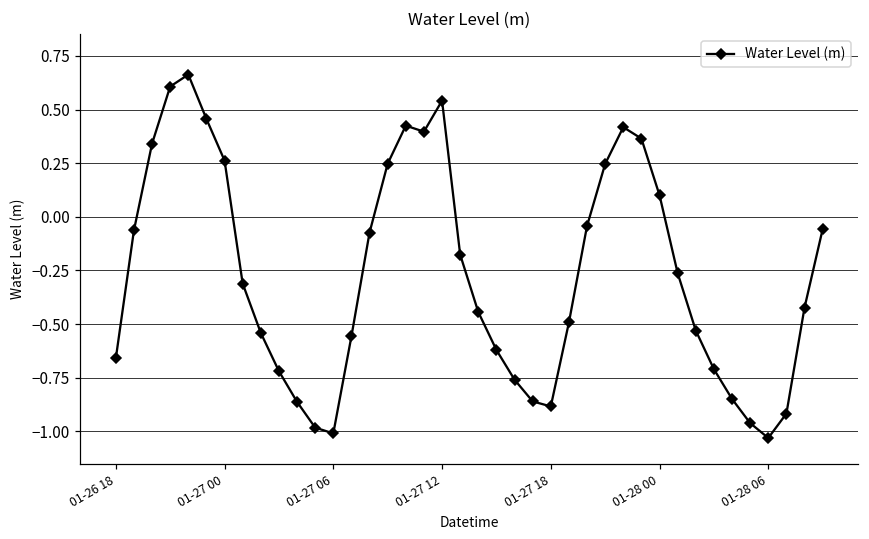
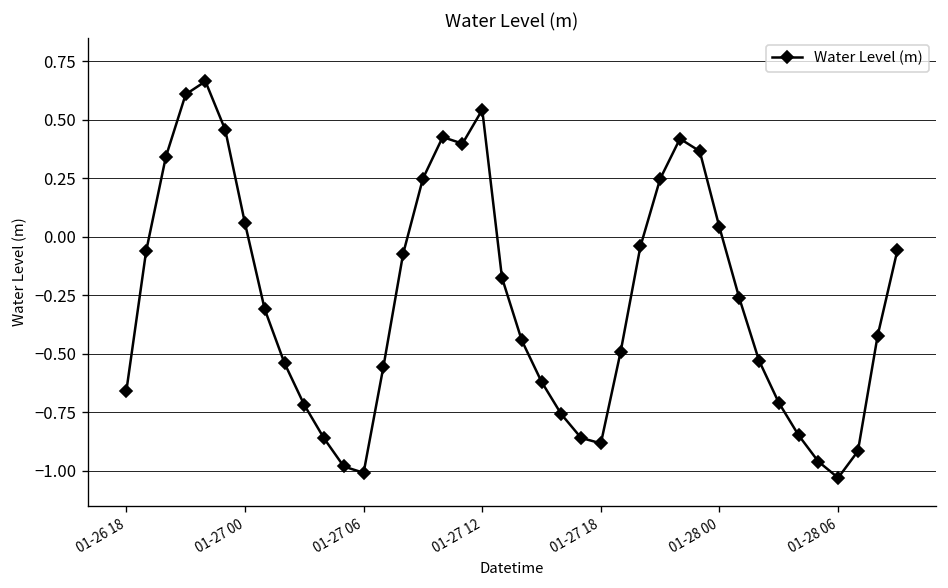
01-27 00: 0.26 -> 0.06
01-28 00: 0.10 -> 0.04
